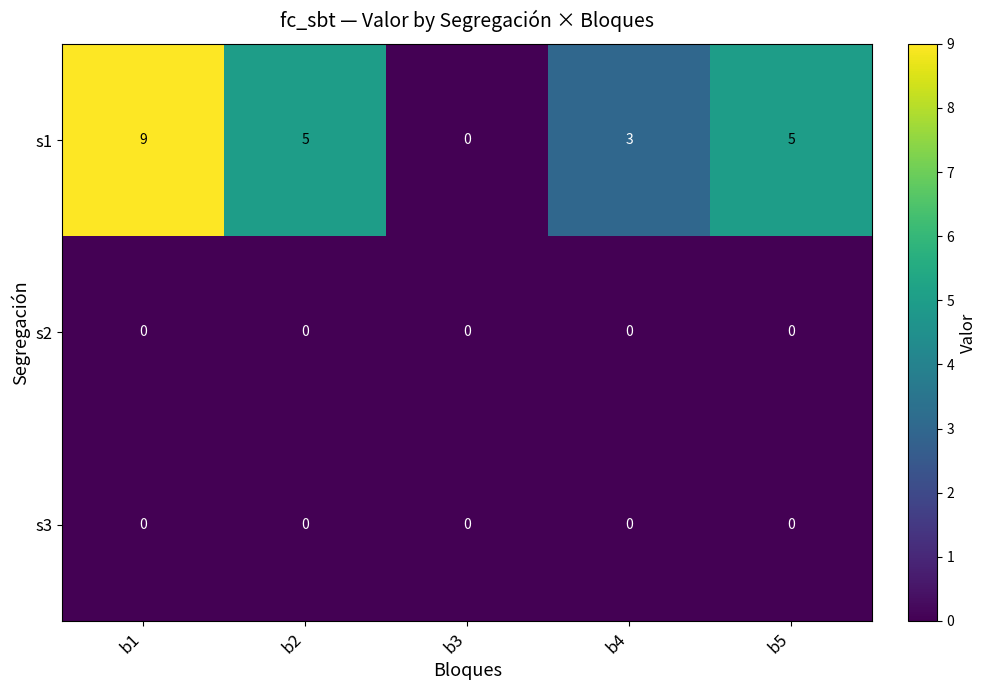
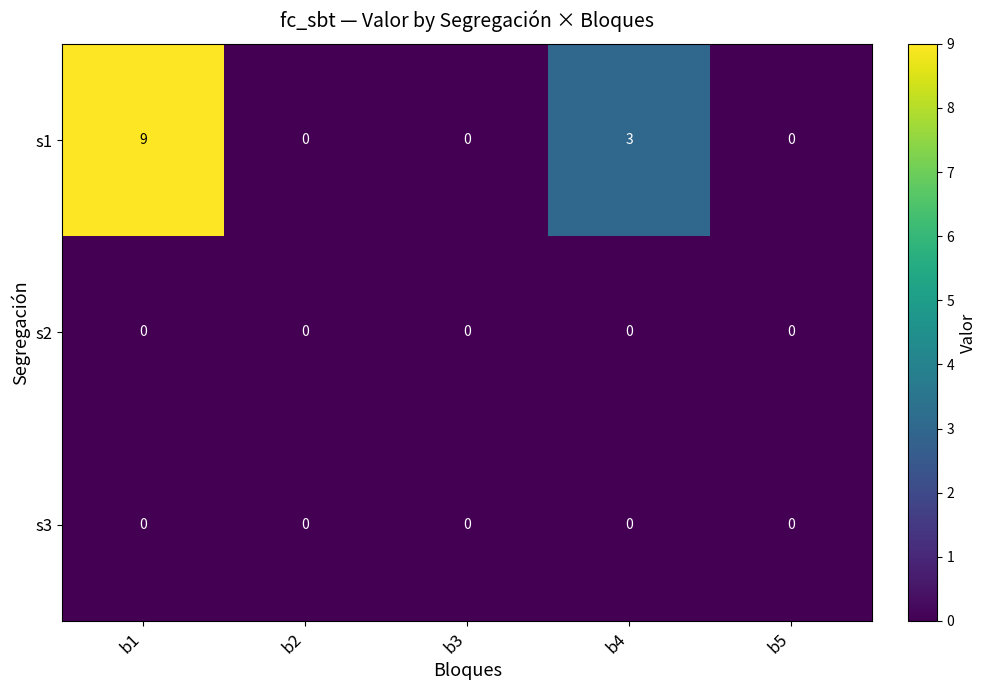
s1, b2: 5 -> 0
s1, b5: 5 -> 0
